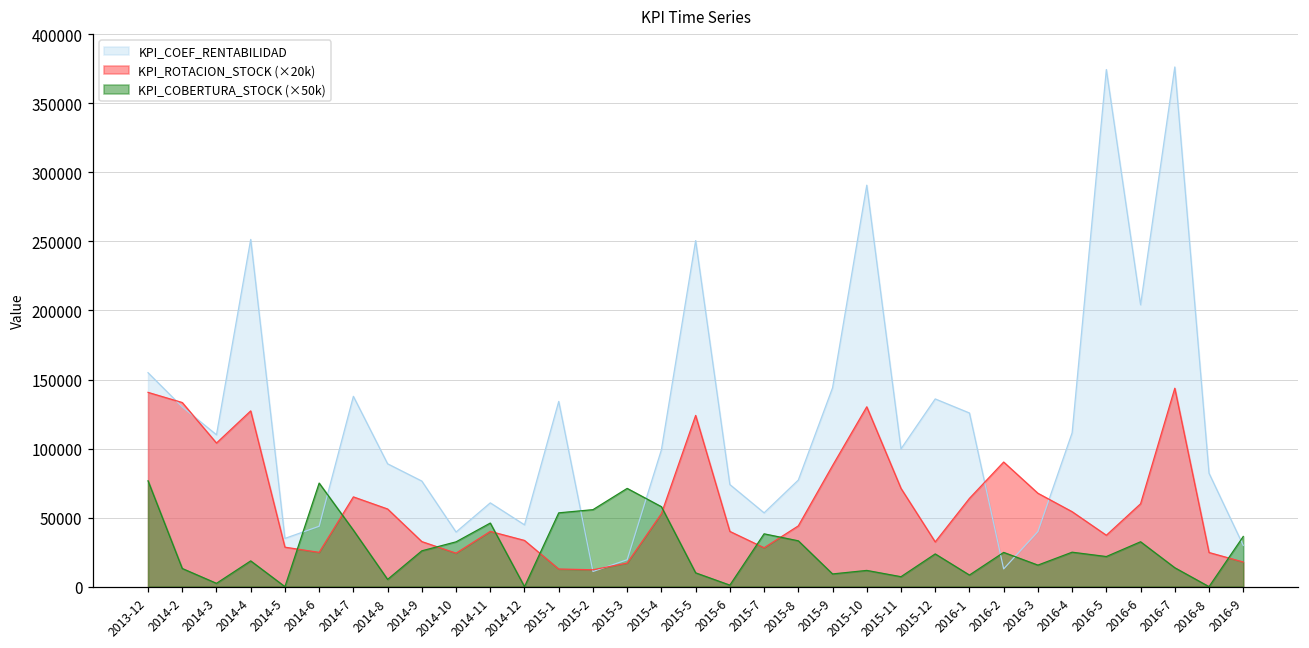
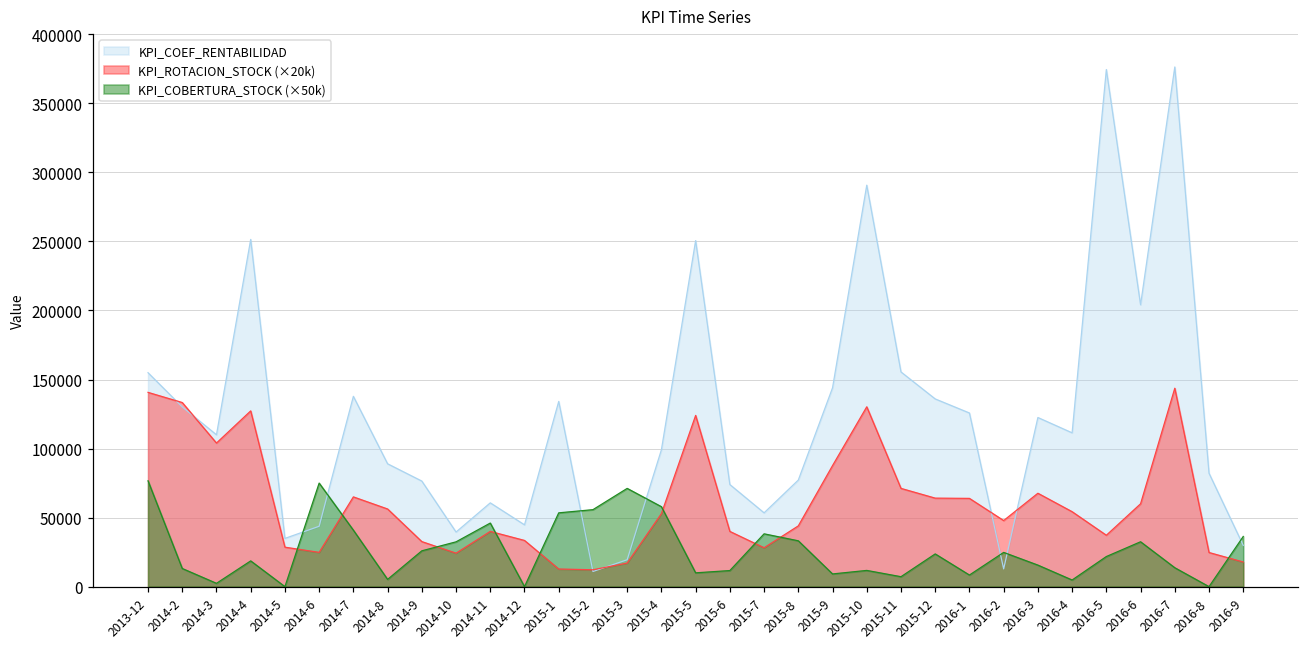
KPI_COBERTURA_STOCK (×50k), 2015-6: 1000 -> 12000
KPI_COEF_RENTABILIDAD, 2015-11: 100000 -> 155000
KPI_ROTACION_STOCK (×20k), 2015-12: 32000 -> 64000
KPI_ROTACION_STOCK (×20k), 2016-2: 90000 -> 48000
KPI_COEF_RENTABILIDAD, 2016-3: 40000 -> 122000
KPI_COBERTURA_STOCK (×50k), 2016-4: 25000 -> 5000
